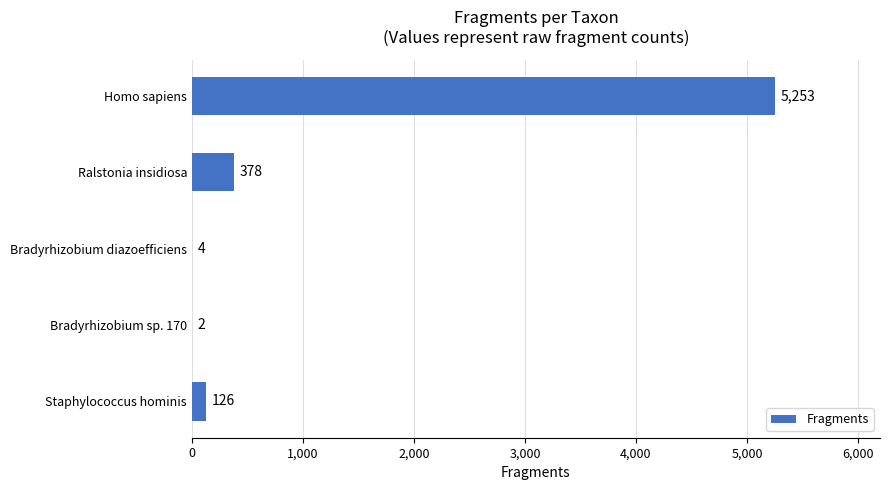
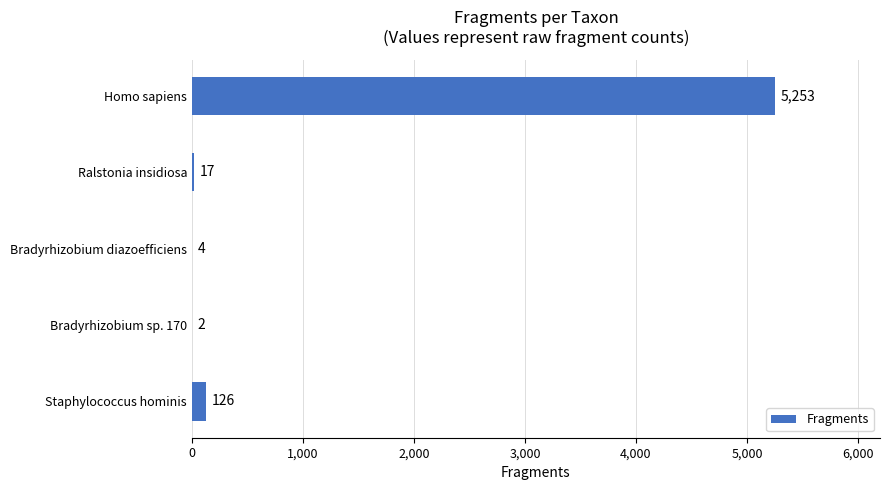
Ralstonia insidiosa: 378 -> 17
